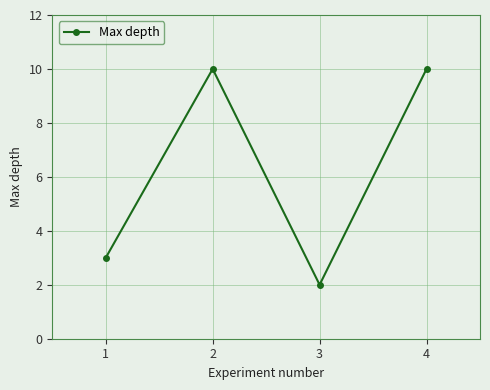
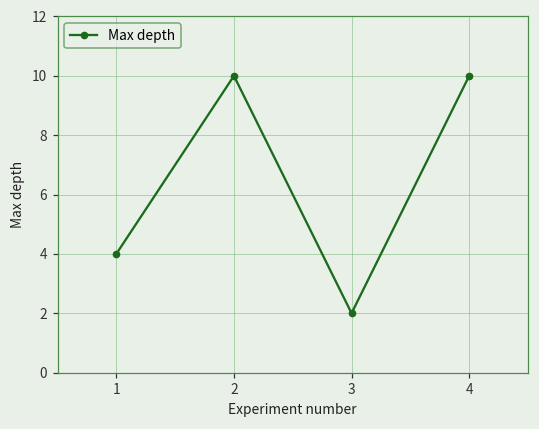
1: 3 -> 4
